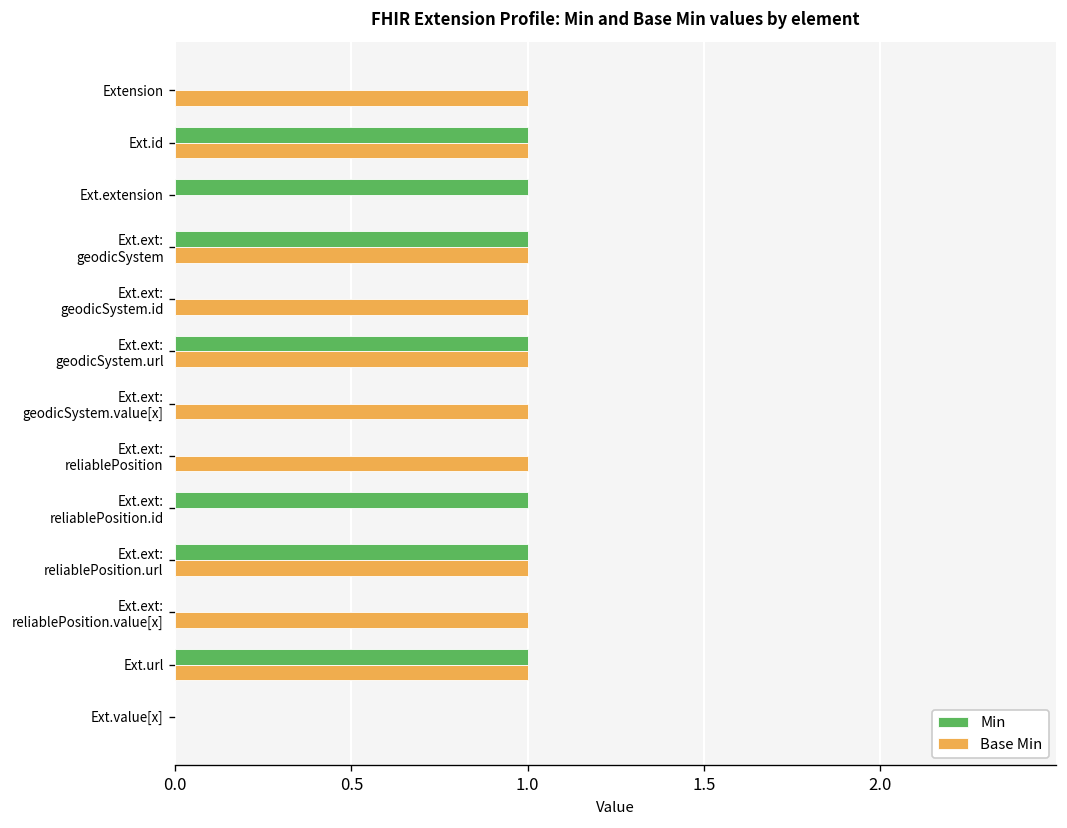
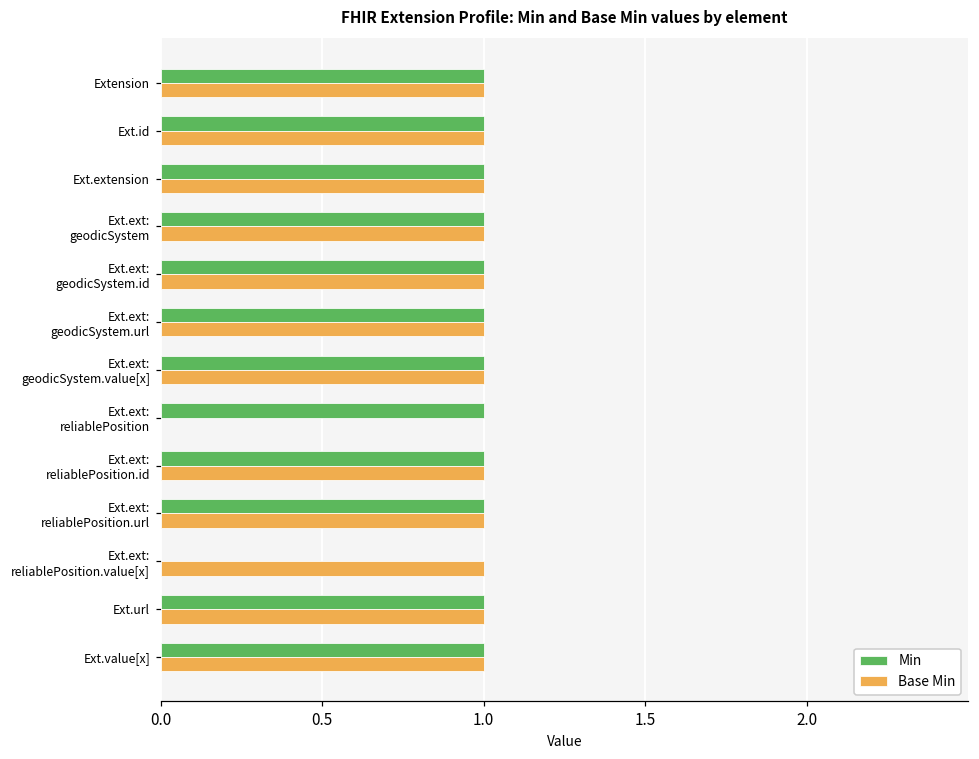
Min, Extension: 0 -> 1
Base Min, Ext.extension: 0 -> 1
Min, Ext.ext: geodicSystem.id: 0 -> 1
Min, Ext.ext: geodicSystem.value[x]: 0 -> 1
Min, Ext.ext: reliablePosition: 0 -> 1
Base Min, Ext.ext: reliablePosition: 1 -> 0
Base Min, Ext.ext: reliablePosition.id: 0 -> 1
Min, Ext.value[x]: 0 -> 1
Base Min, Ext.value[x]: 0 -> 1
